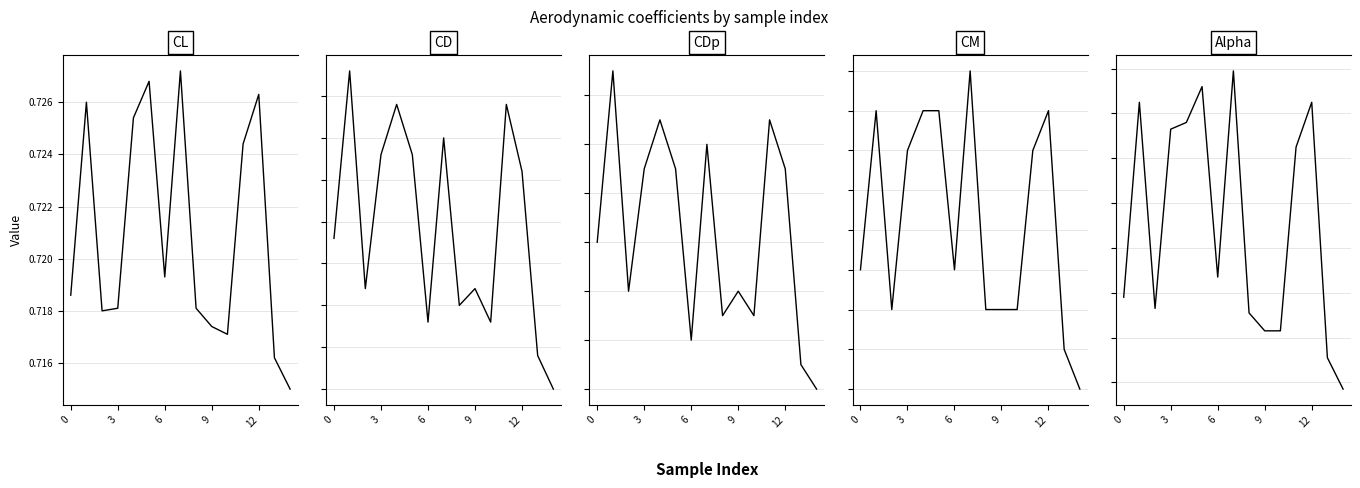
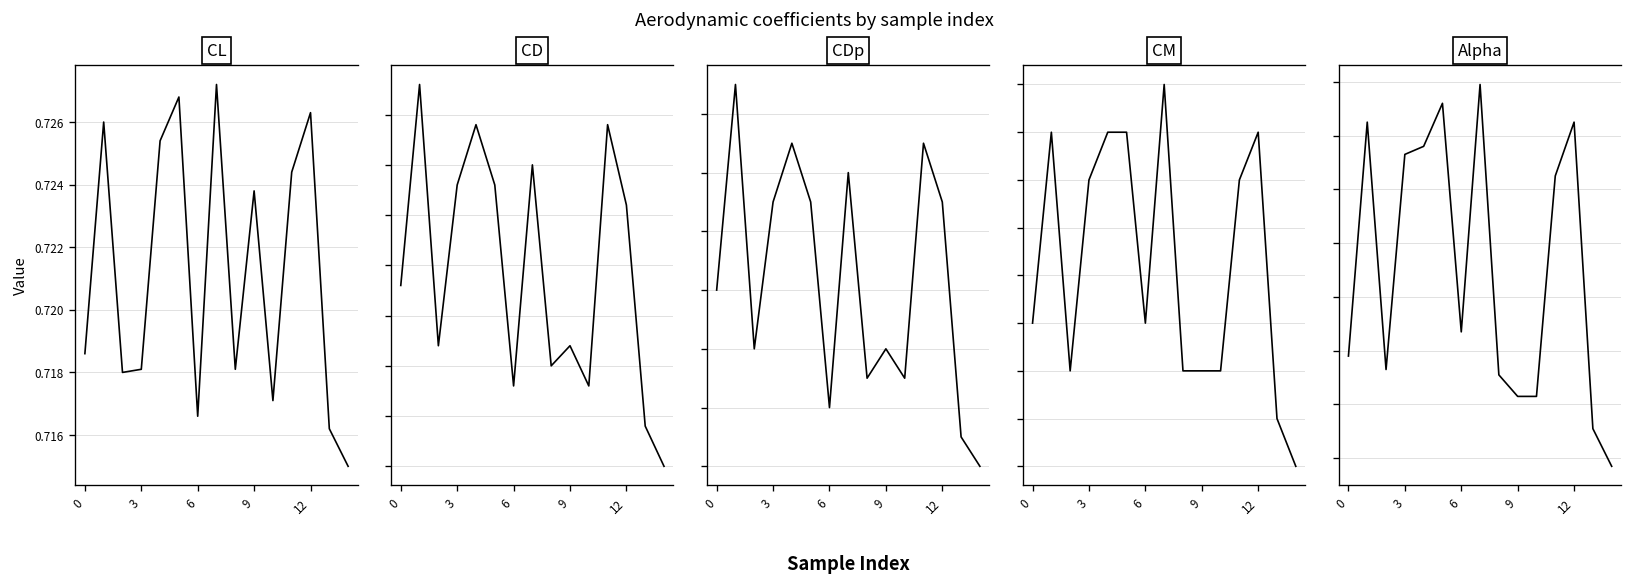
CL, 6: 0.7193 -> 0.7166
CL, 9: 0.7174 -> 0.7238
